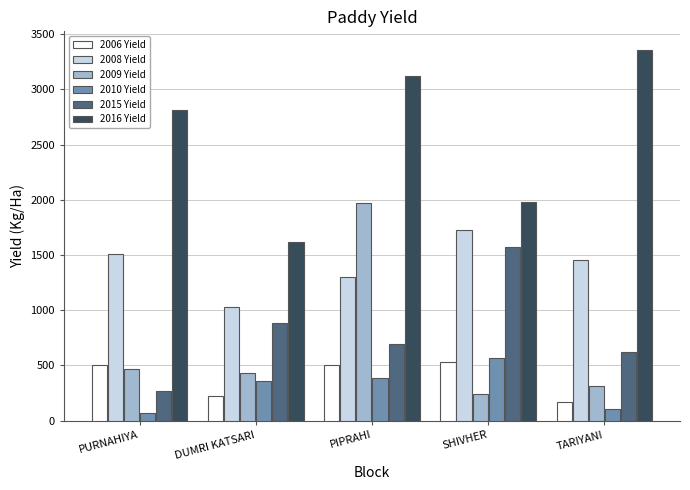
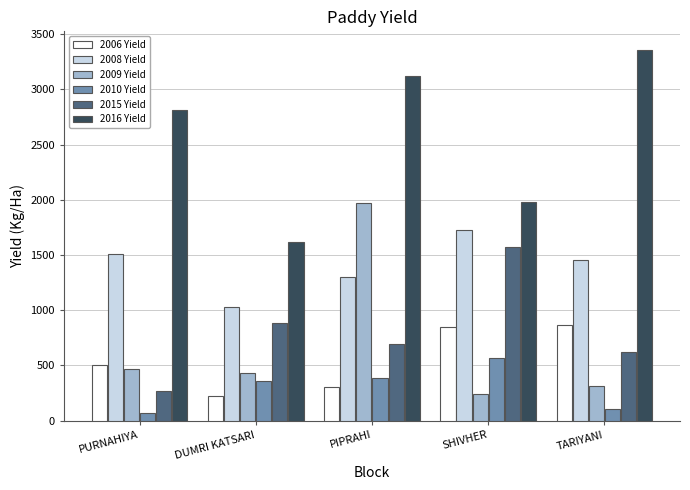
2006 Yield, PIPRAHI: 500 -> 300
2006 Yield, SHIVHER: 530 -> 850
2006 Yield, TARIYANI: 170 -> 870
